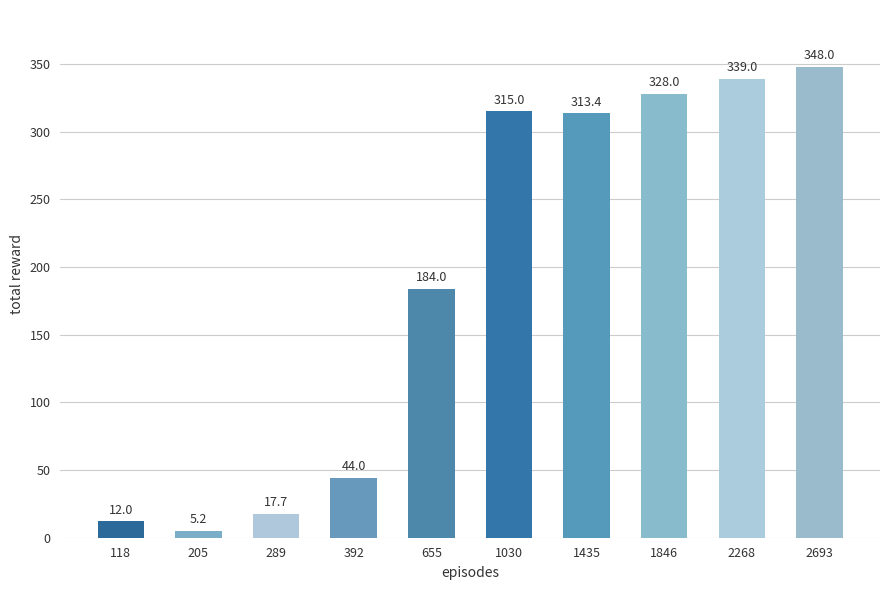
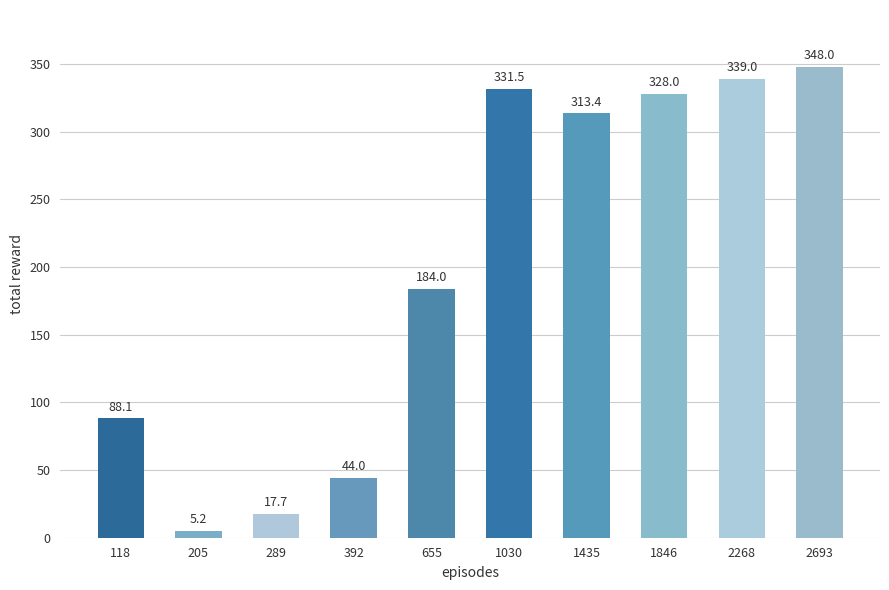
118: 12.0 -> 88.1
1030: 315.0 -> 331.5
